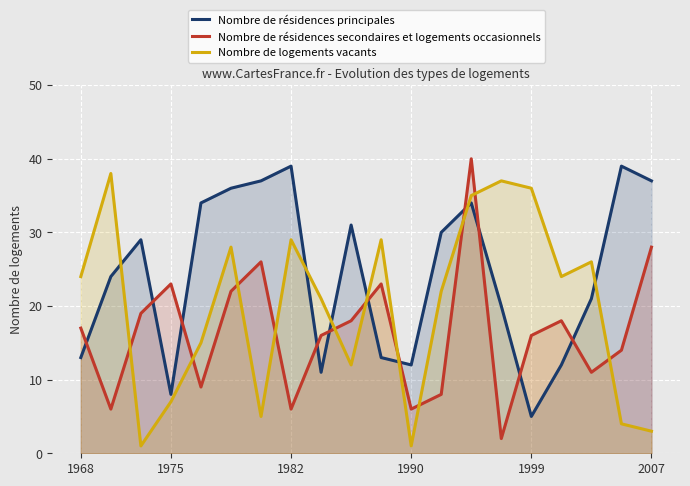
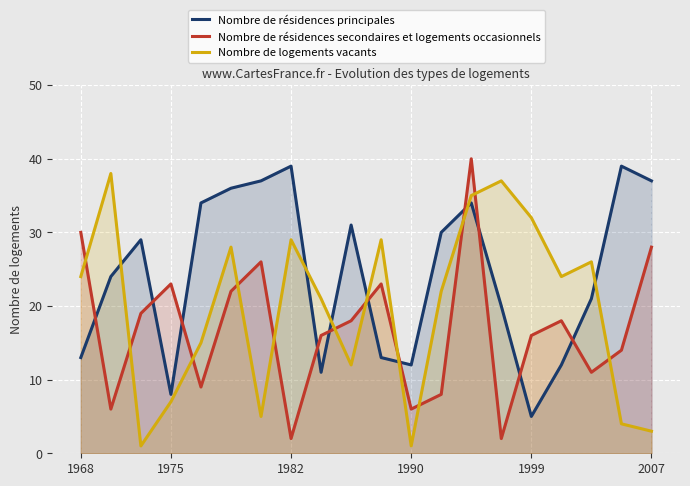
Nombre de résidences secondaires et logements occasionnels, 1968: 17 -> 30
Nombre de résidences secondaires et logements occasionnels, 1982: 6 -> 2
Nombre de logements vacants, 1999: 36 -> 32
